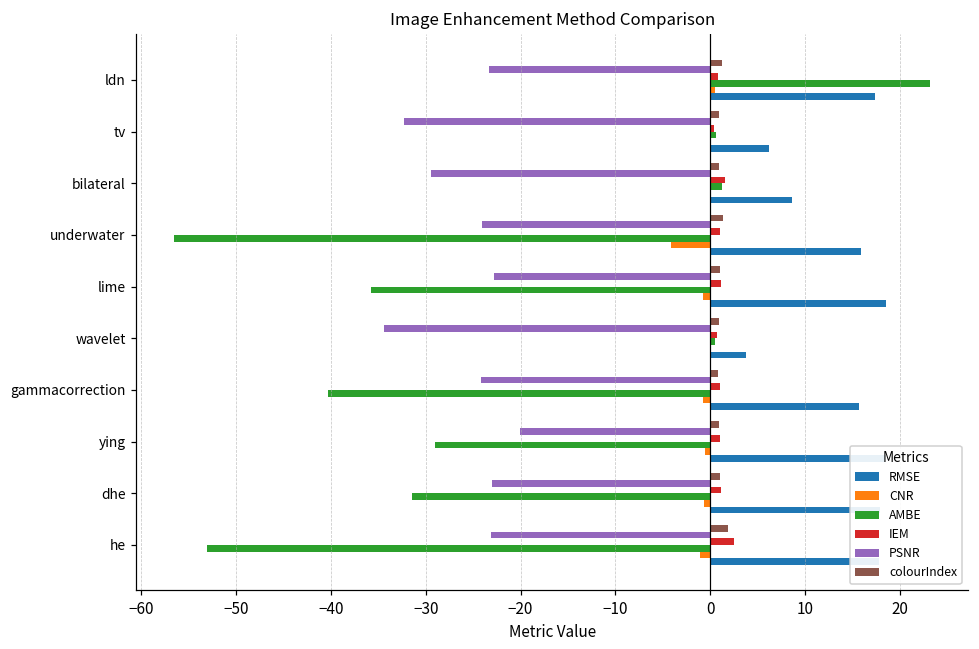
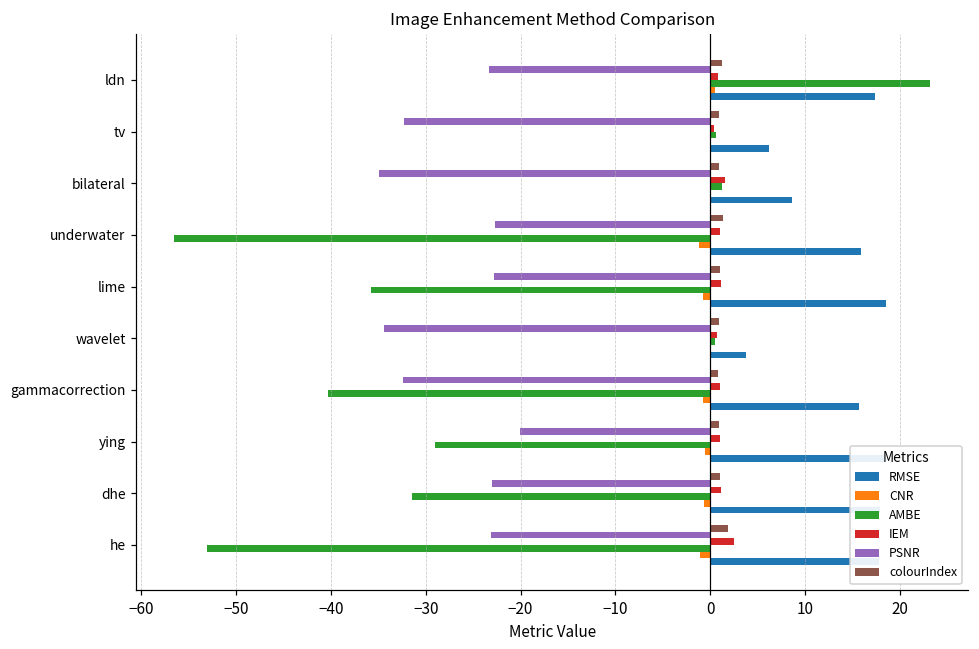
PSNR, bilateral: -29 -> -35
PSNR, underwater: -24 -> -23
CNR, underwater: -4 -> -1
PSNR, gammacorrection: -24 -> -32
